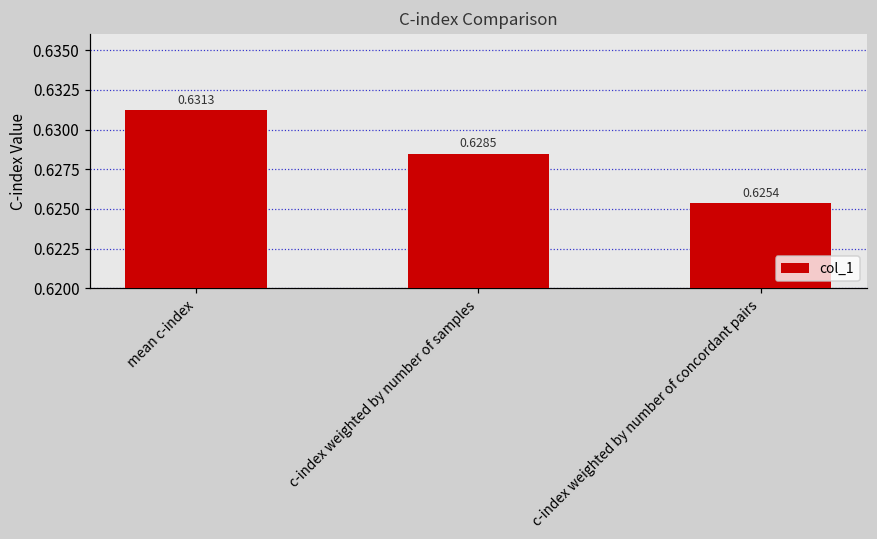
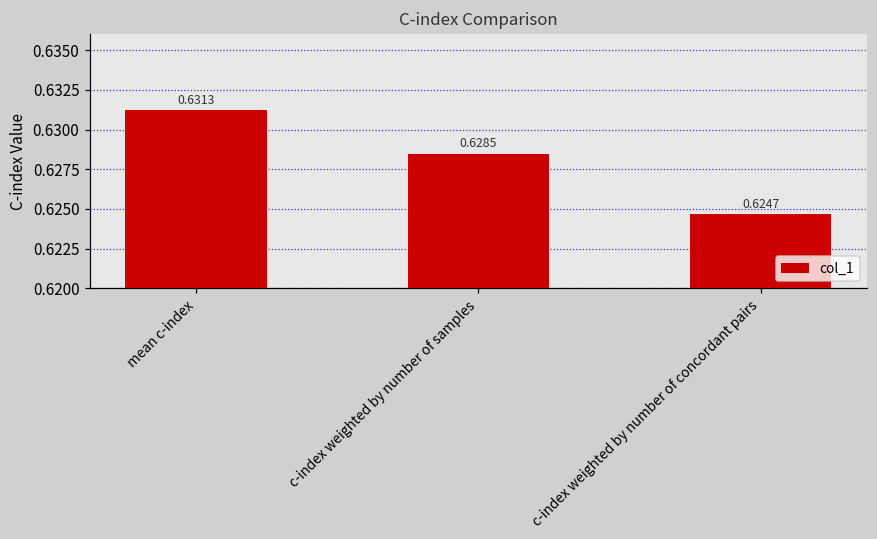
c-index weighted by number of concordant pairs: 0.6254 -> 0.6247
